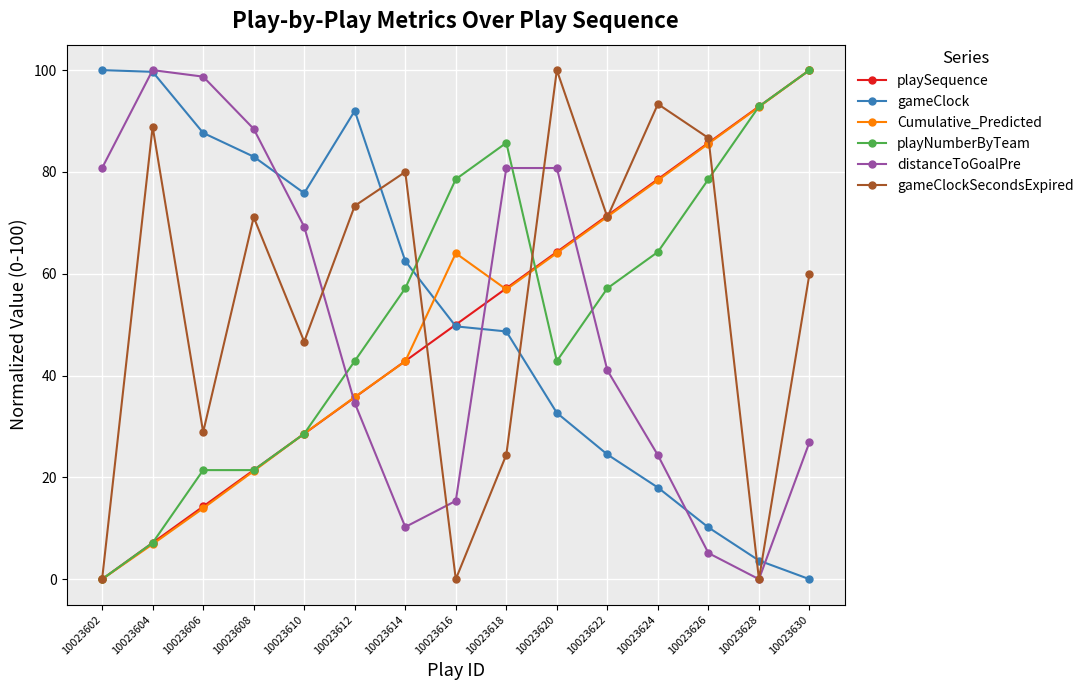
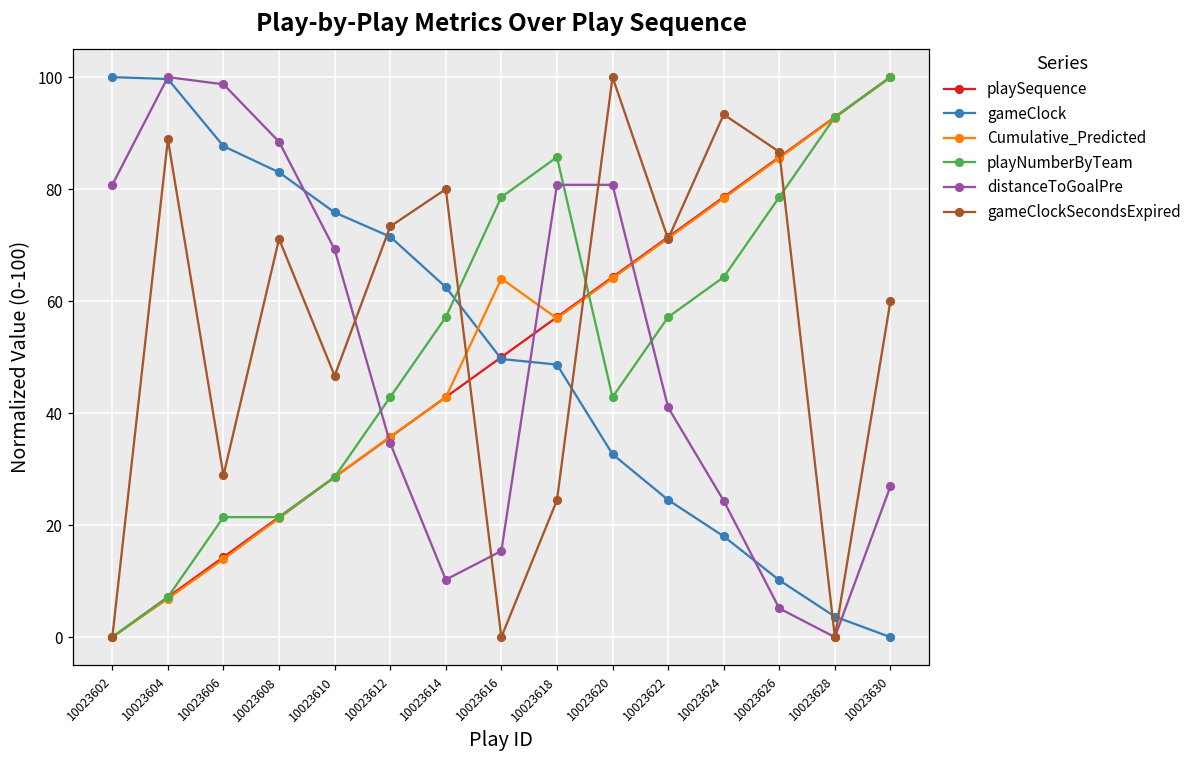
gameClock, 10023612: 92 -> 72
